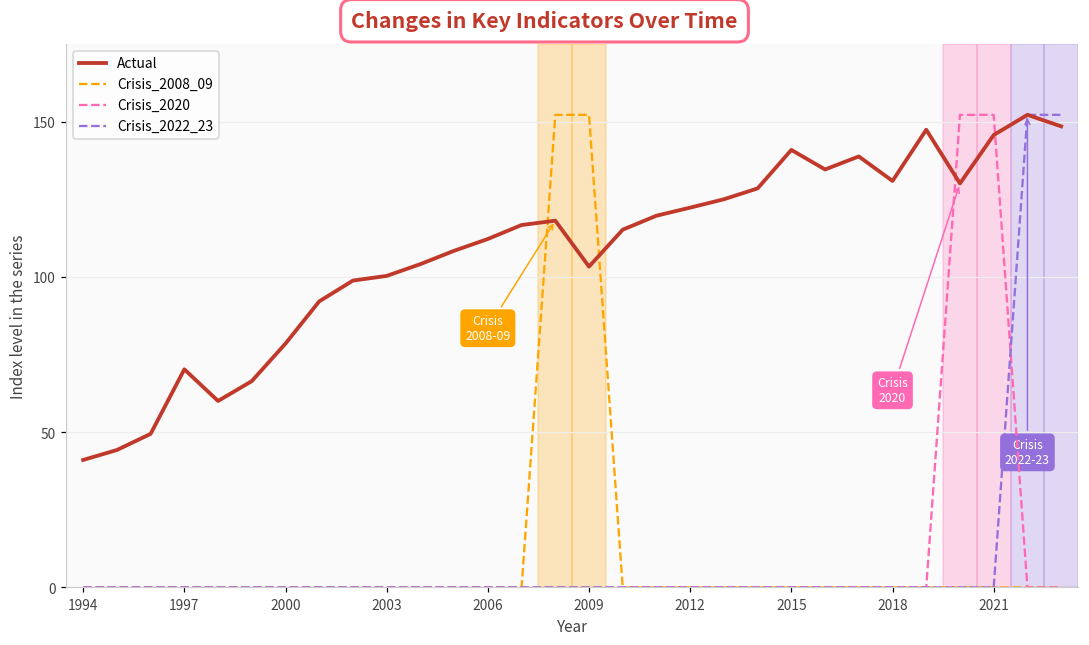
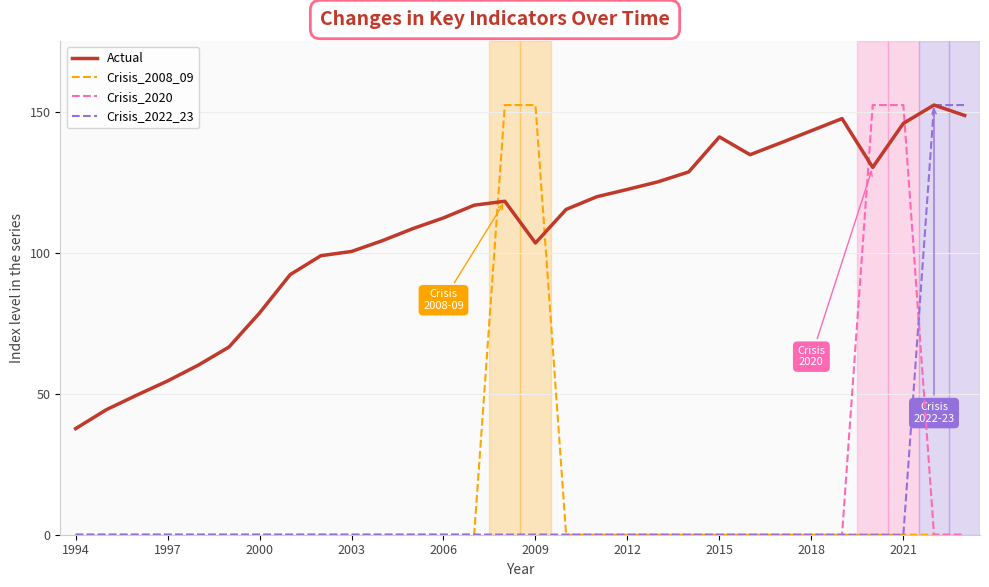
Actual, 1994: 41 -> 38
Actual, 1997: 70 -> 55
Actual, 2018: 131 -> 143
